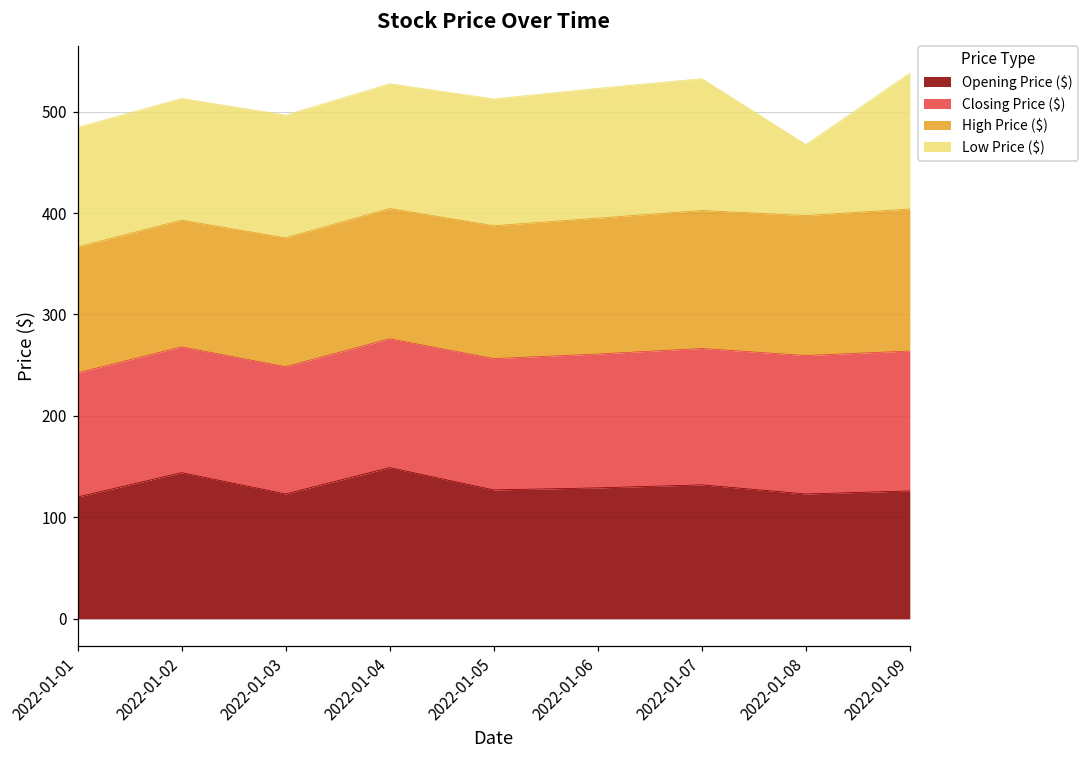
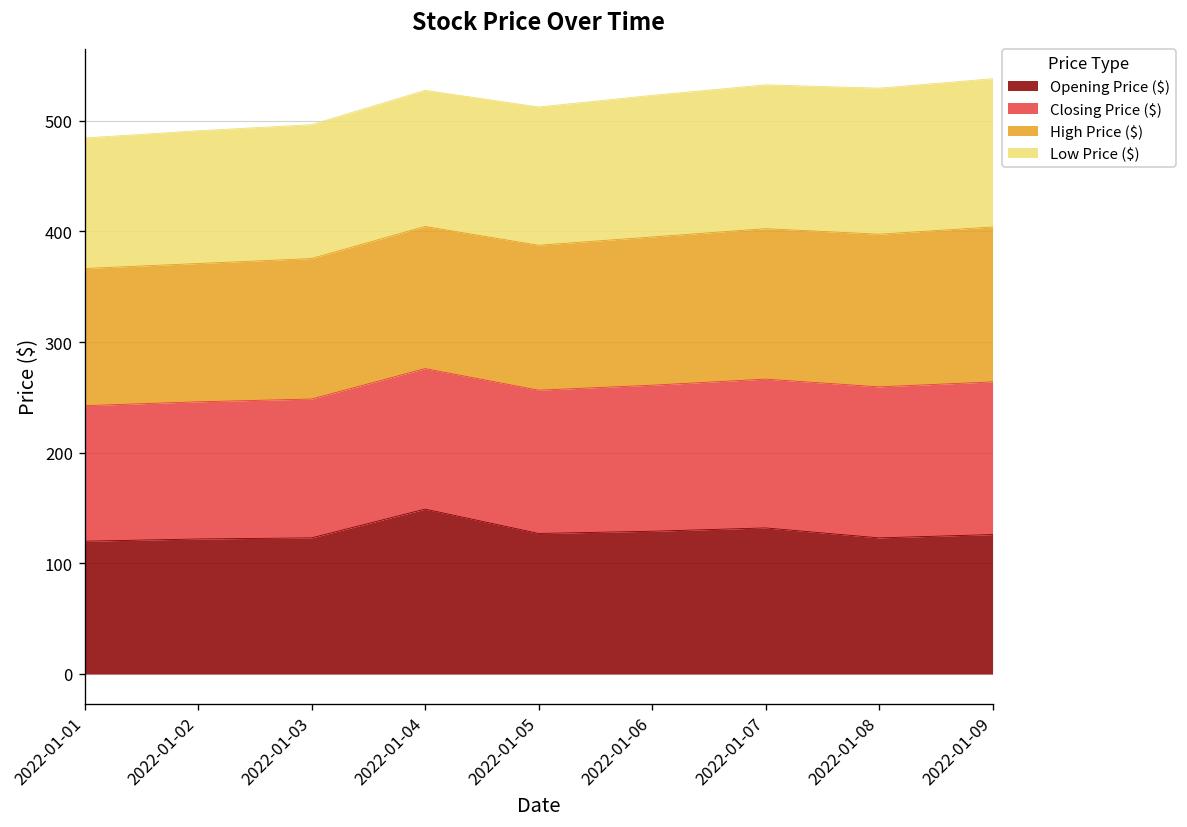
Opening Price ($), 2022-01-02: 140 -> 120
Low Price ($), 2022-01-08: 70 -> 130
